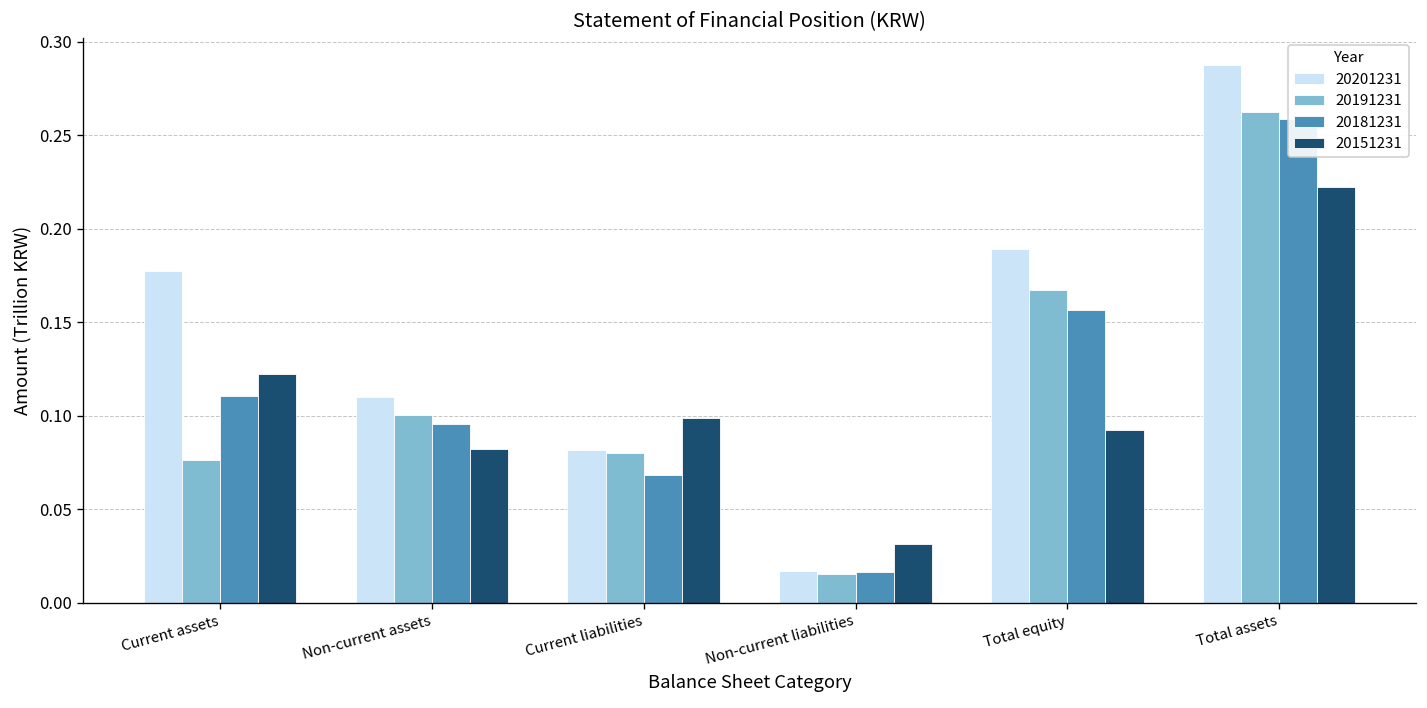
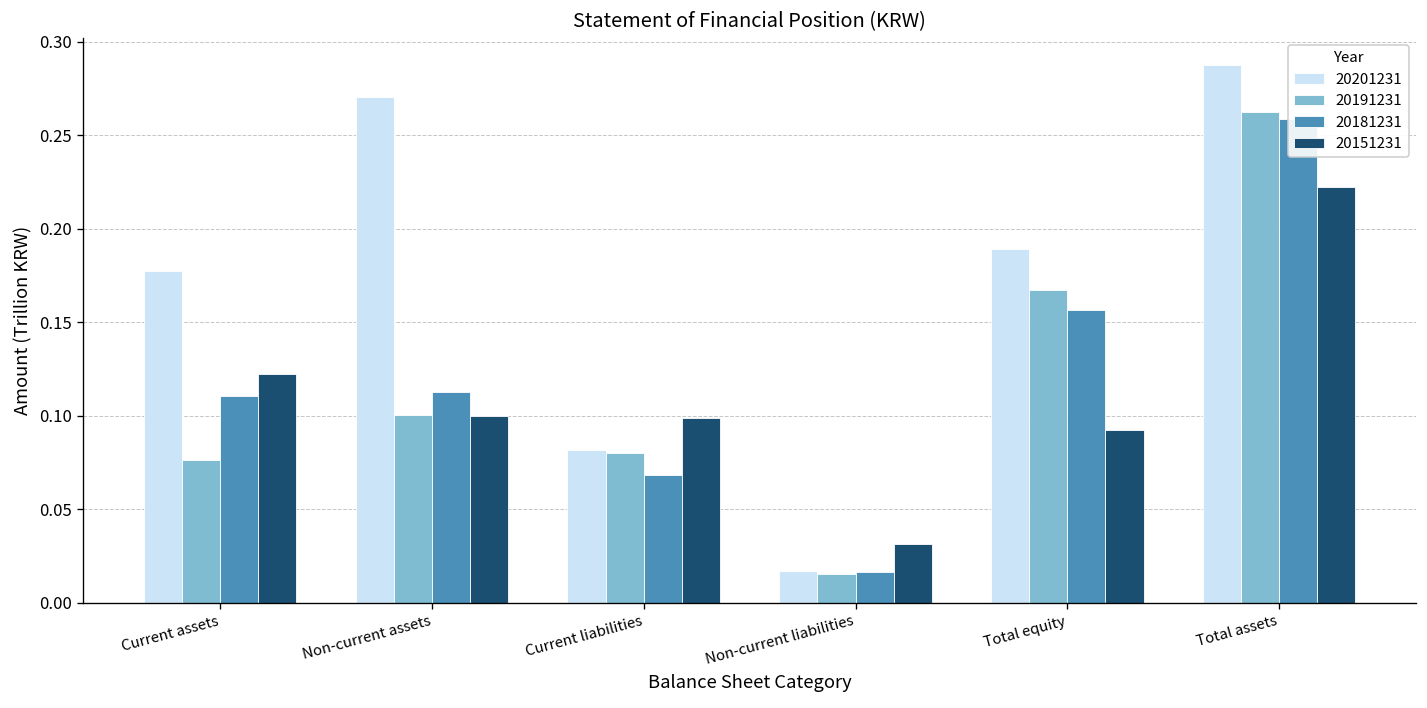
20201231, Non-current assets: 0.110 -> 0.270
20181231, Non-current assets: 0.095 -> 0.113
20151231, Non-current assets: 0.082 -> 0.100
